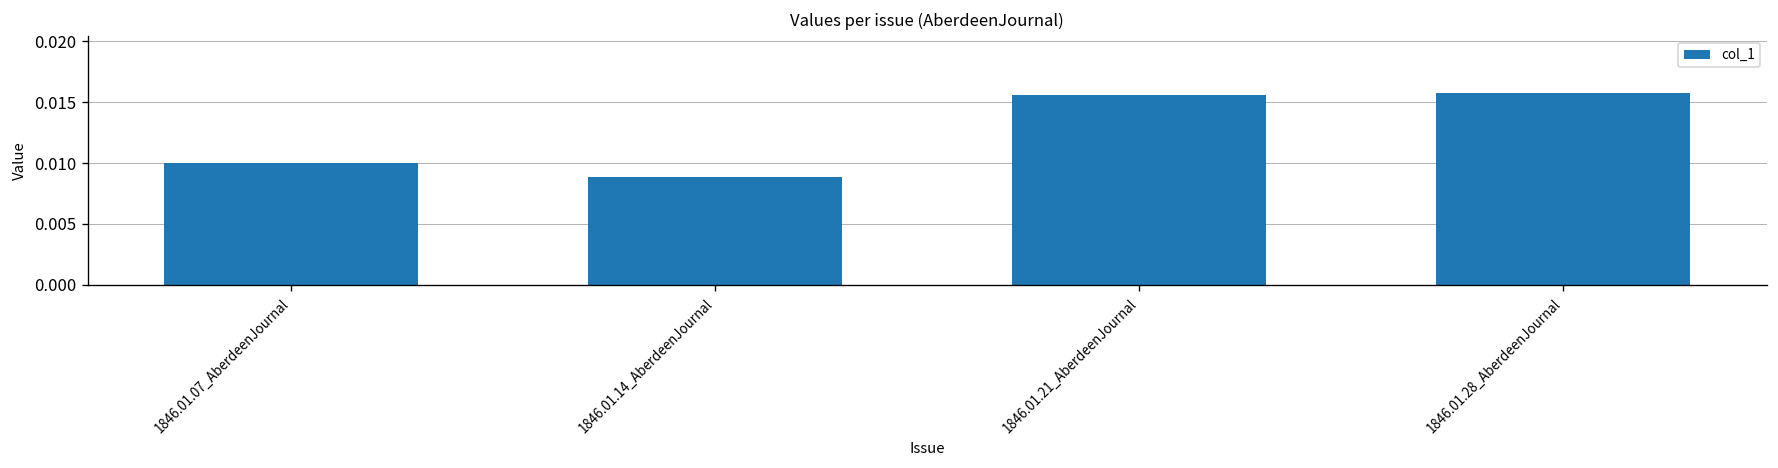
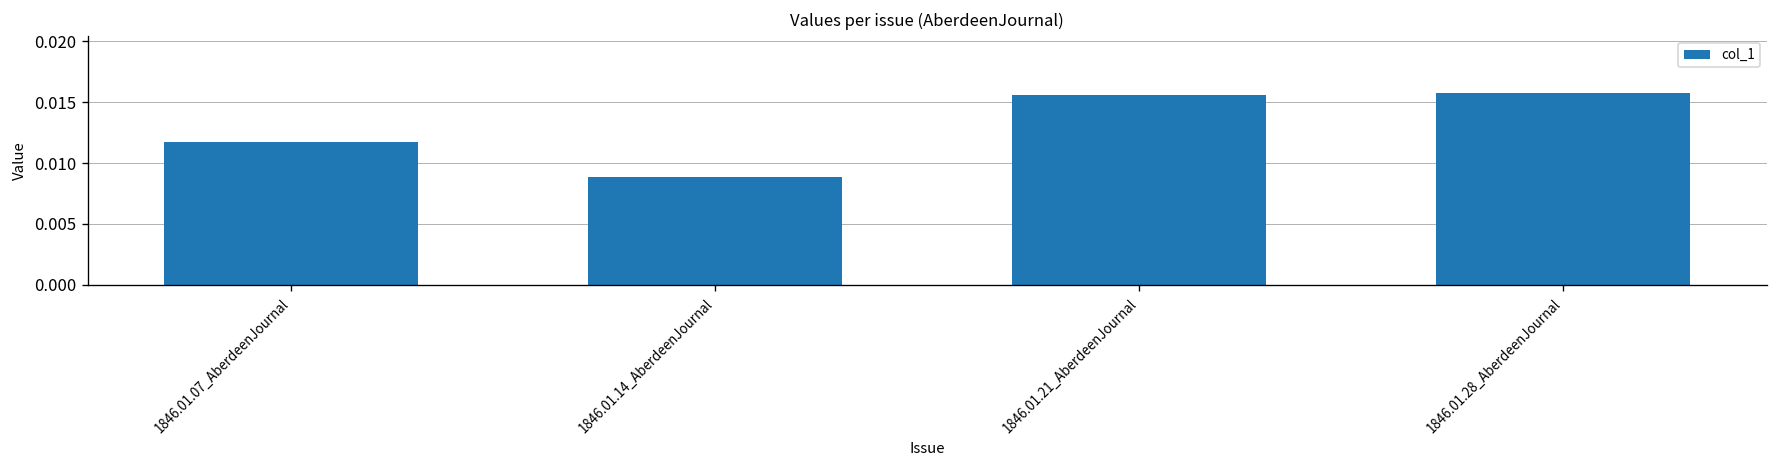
1846.01.07_AberdeenJournal: 0.0100 -> 0.0118
